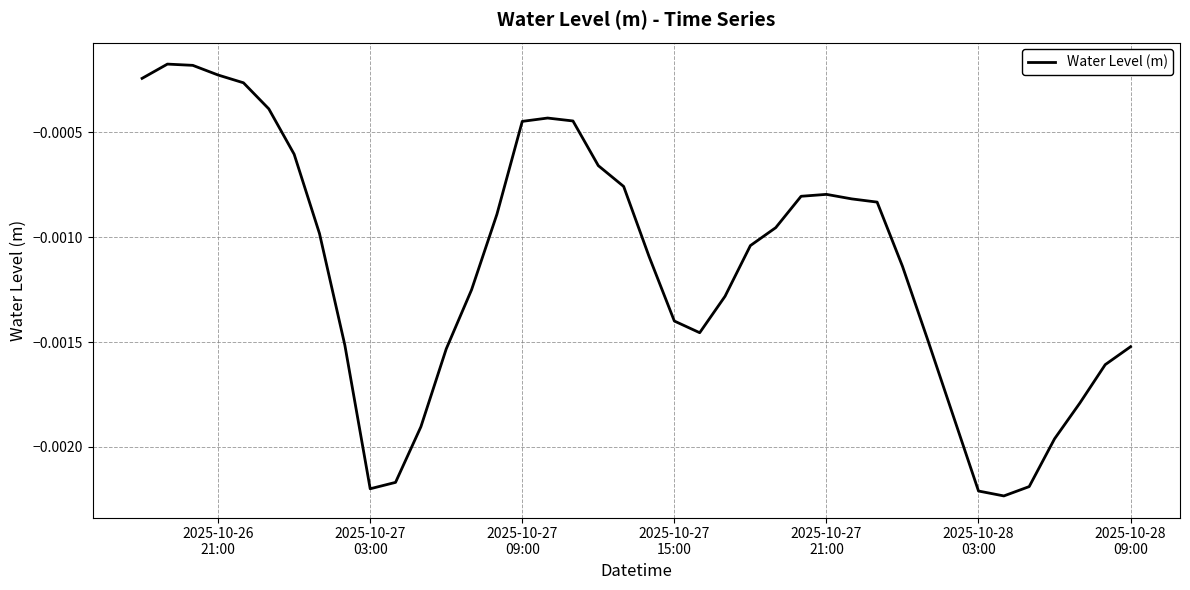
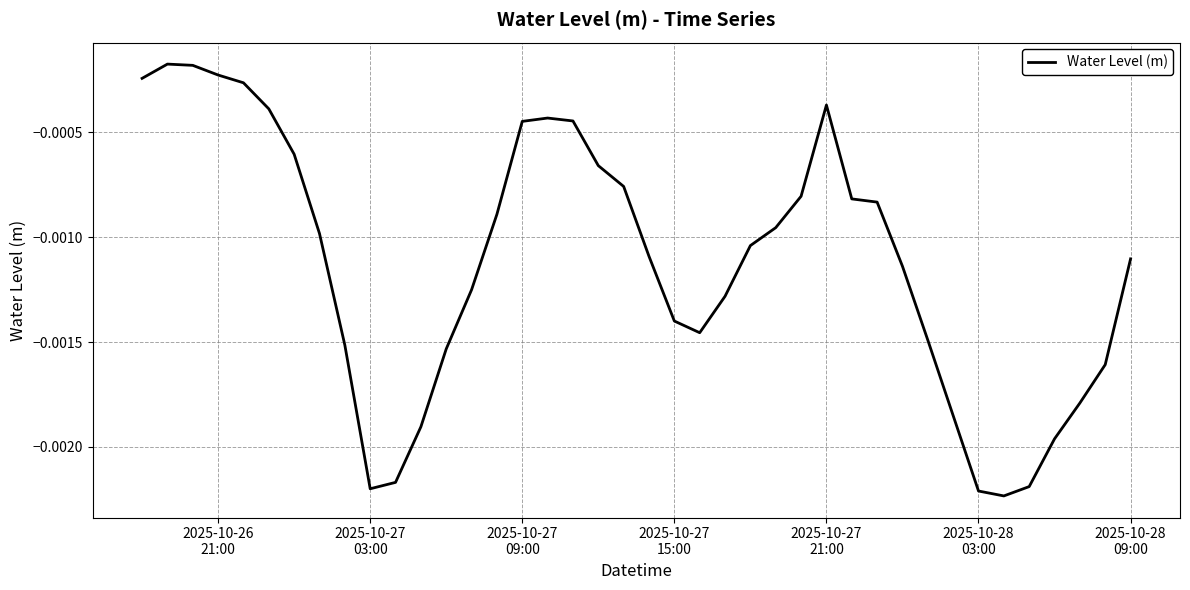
2025-10-27 21:00: -0.00080 -> -0.00037
2025-10-28 09:00: -0.00152 -> -0.00110
